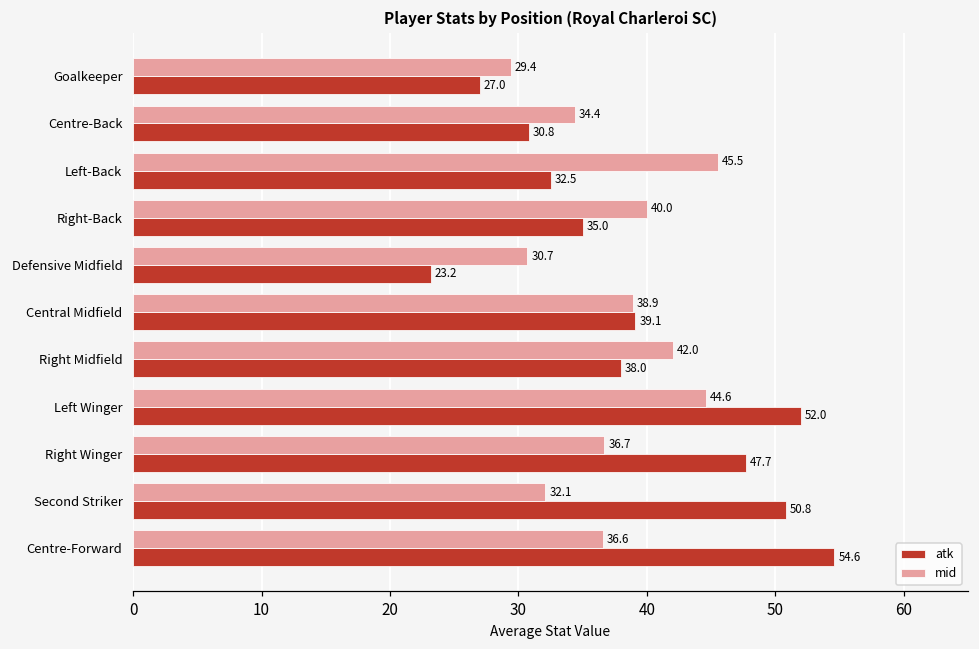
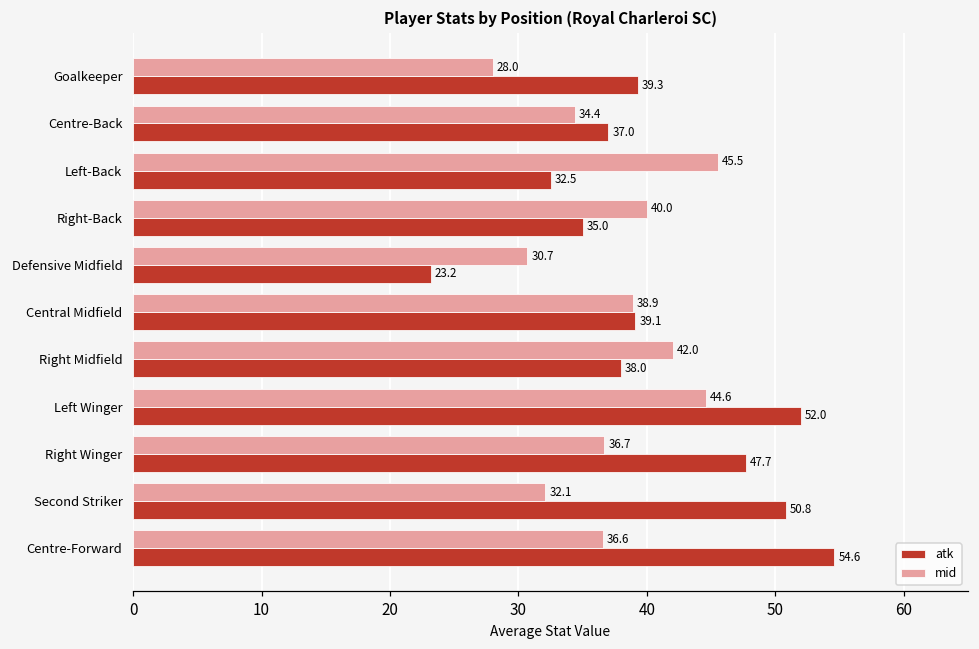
mid, Goalkeeper: 29.4 -> 28.0
atk, Goalkeeper: 27.0 -> 39.3
atk, Centre-Back: 30.8 -> 37.0
